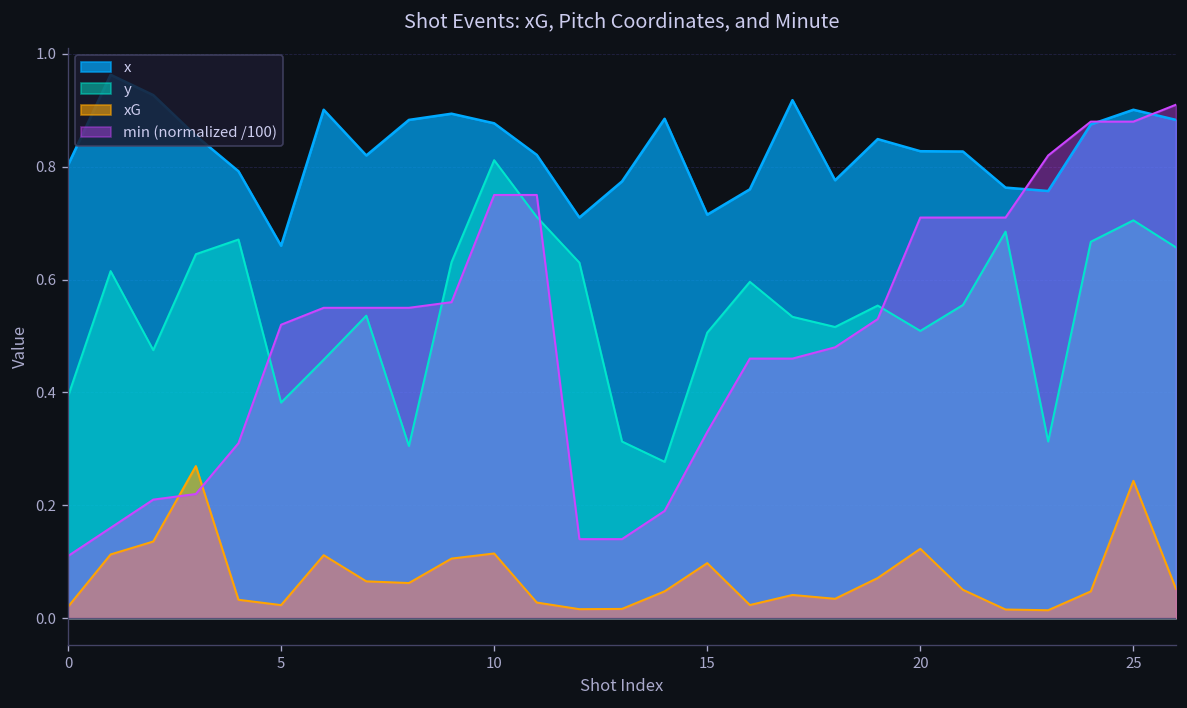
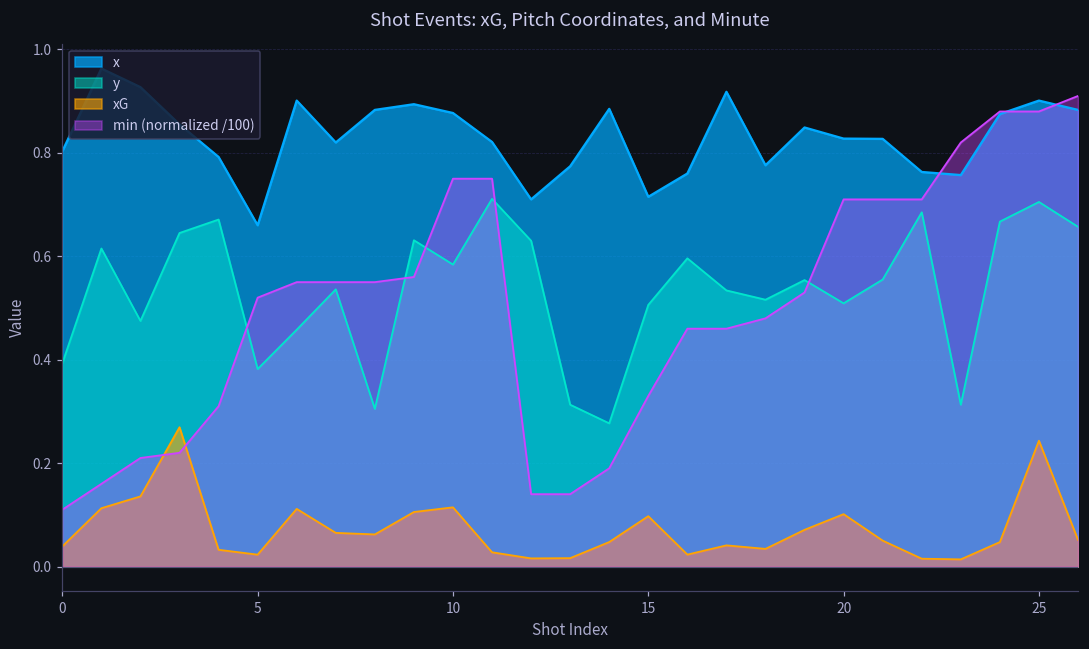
xG, 0: 0.02 -> 0.04
y, 10: 0.81 -> 0.58
xG, 20: 0.12 -> 0.10
